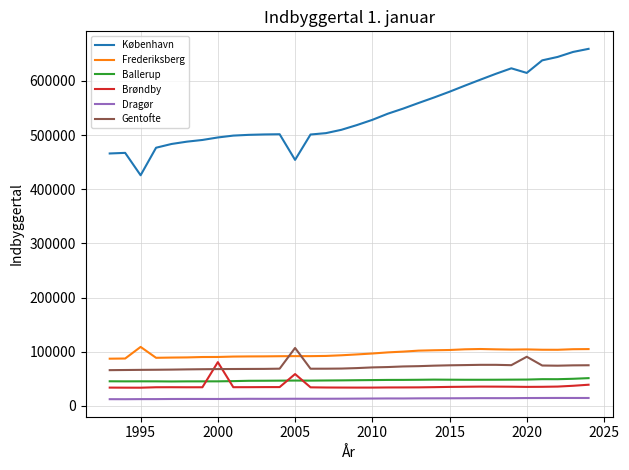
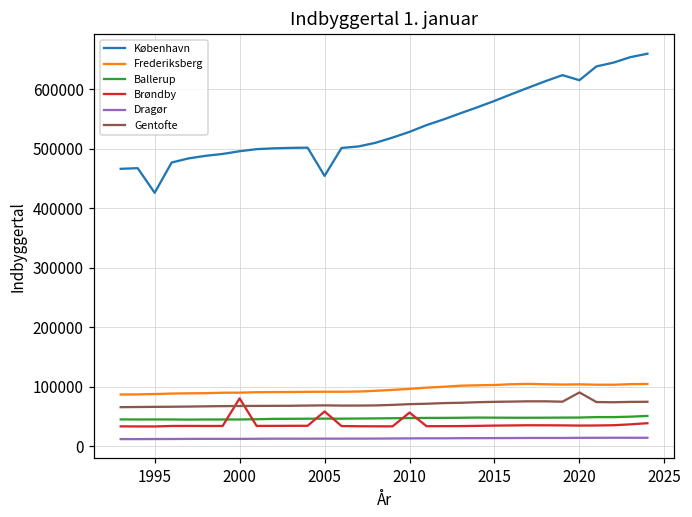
Frederiksberg, 1995: 110000 -> 90000
Gentofte, 2005: 110000 -> 70000
Brøndby, 2010: 30000 -> 60000
